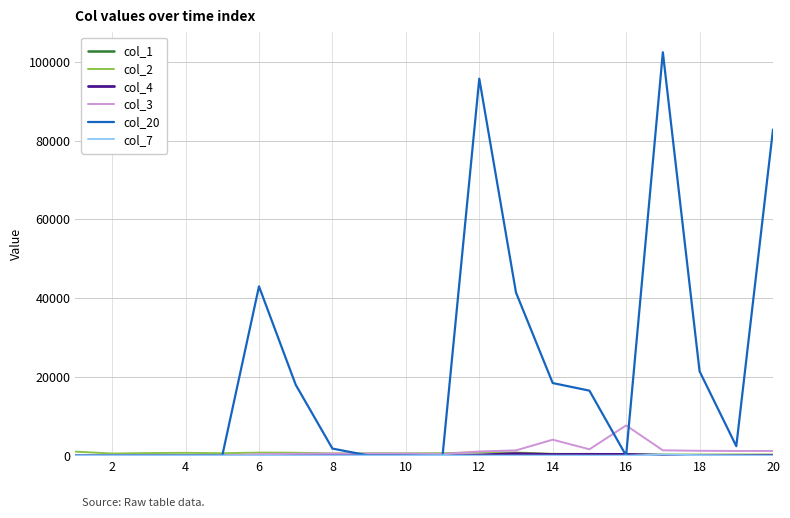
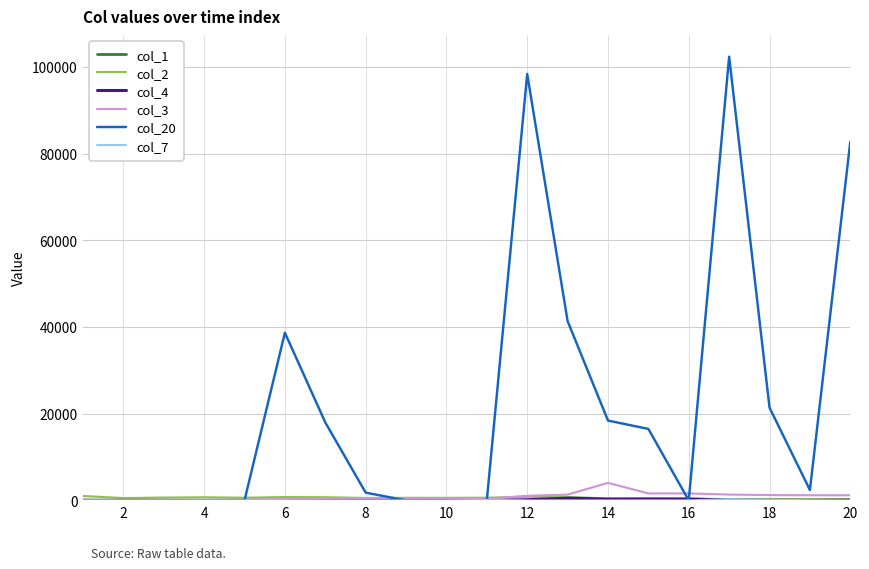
col_20, 6: 43000 -> 39000
col_20, 12: 96000 -> 98000
col_3, 16: 8000 -> 2000
